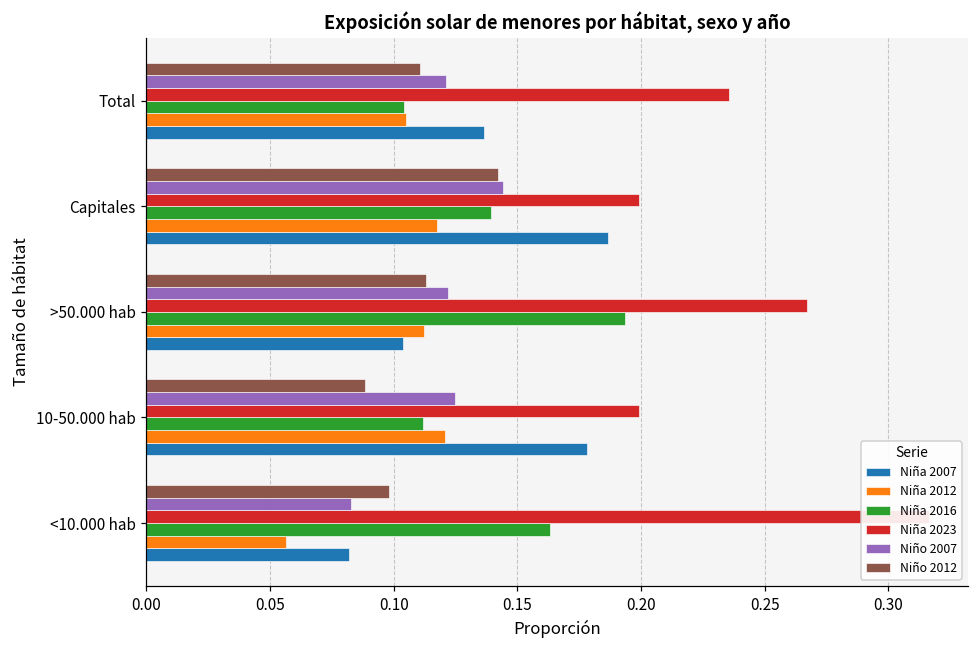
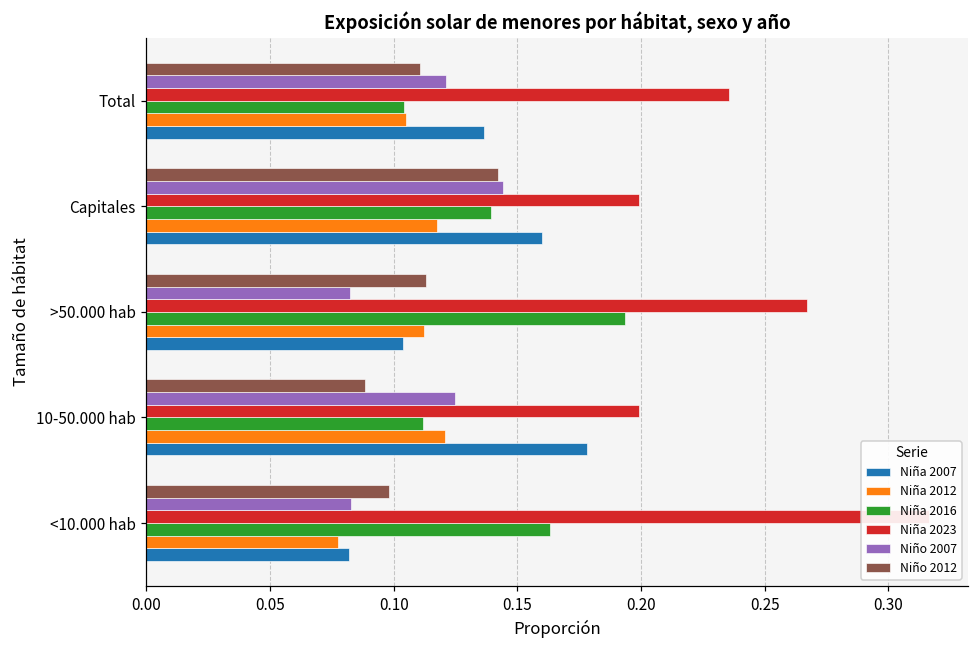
Niña 2007, Capitales: 0.187 -> 0.160
Niño 2007, >50.000 hab: 0.122 -> 0.082
Niña 2012, <10.000 hab: 0.056 -> 0.077
